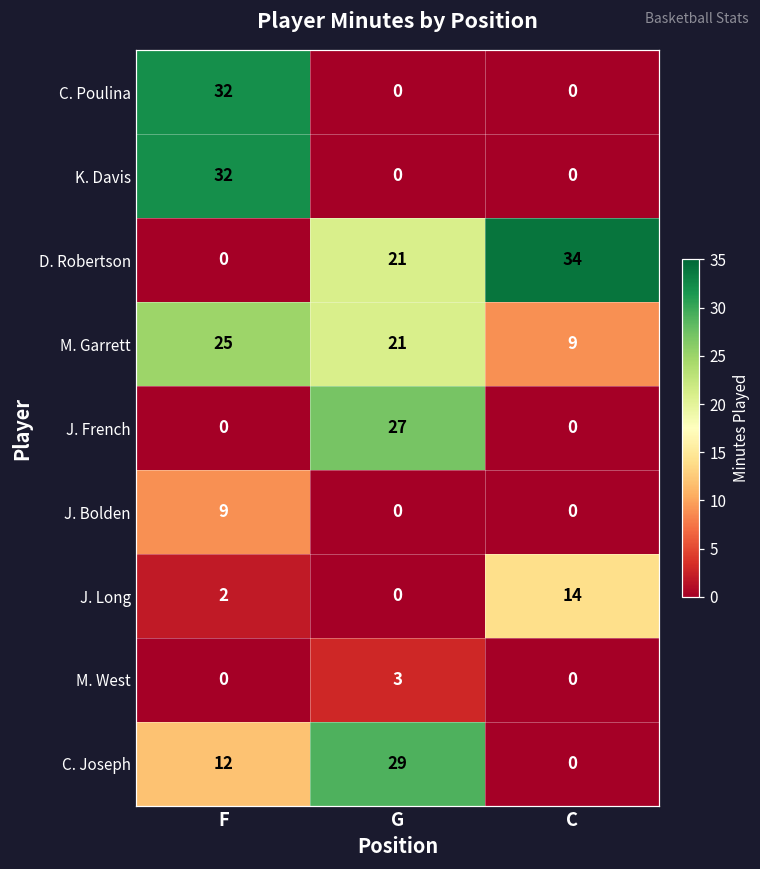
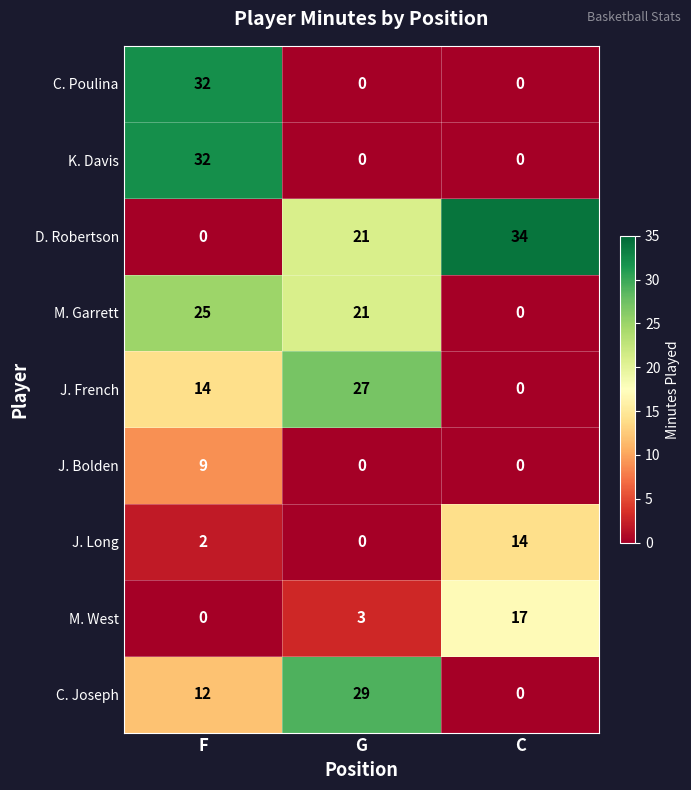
M. Garrett, C: 9 -> 0
J. French, F: 0 -> 14
M. West, C: 0 -> 17
